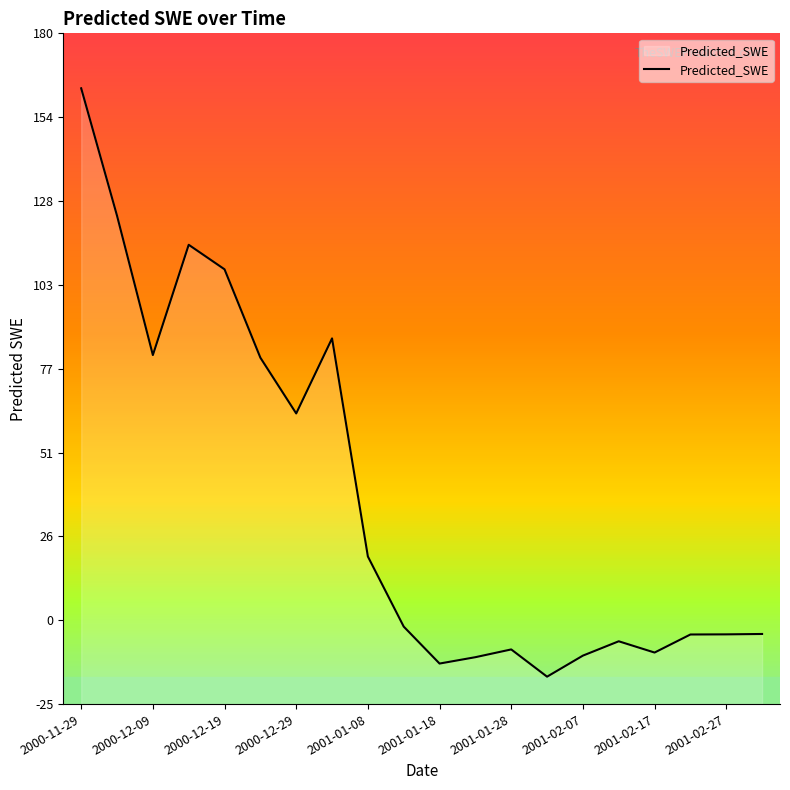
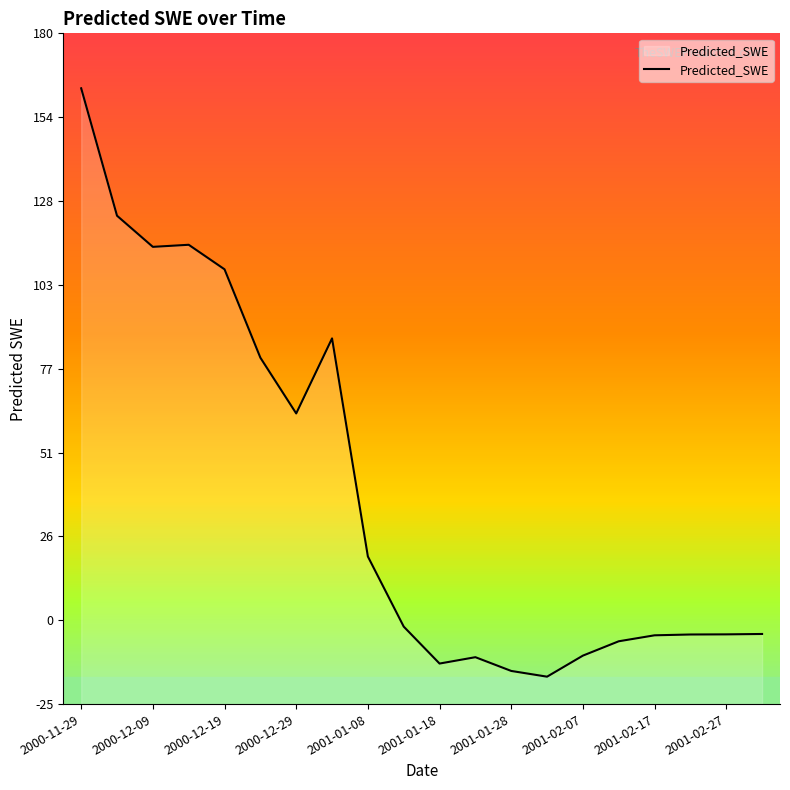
2000-12-09: 82 -> 115
2001-01-28: -8 -> -15
2001-02-17: -9 -> -4
